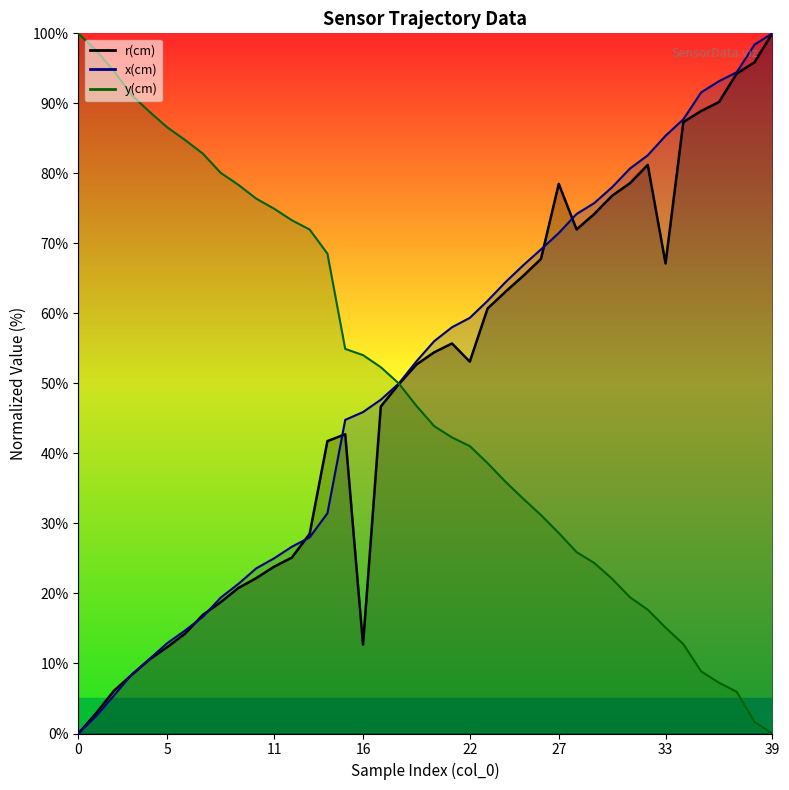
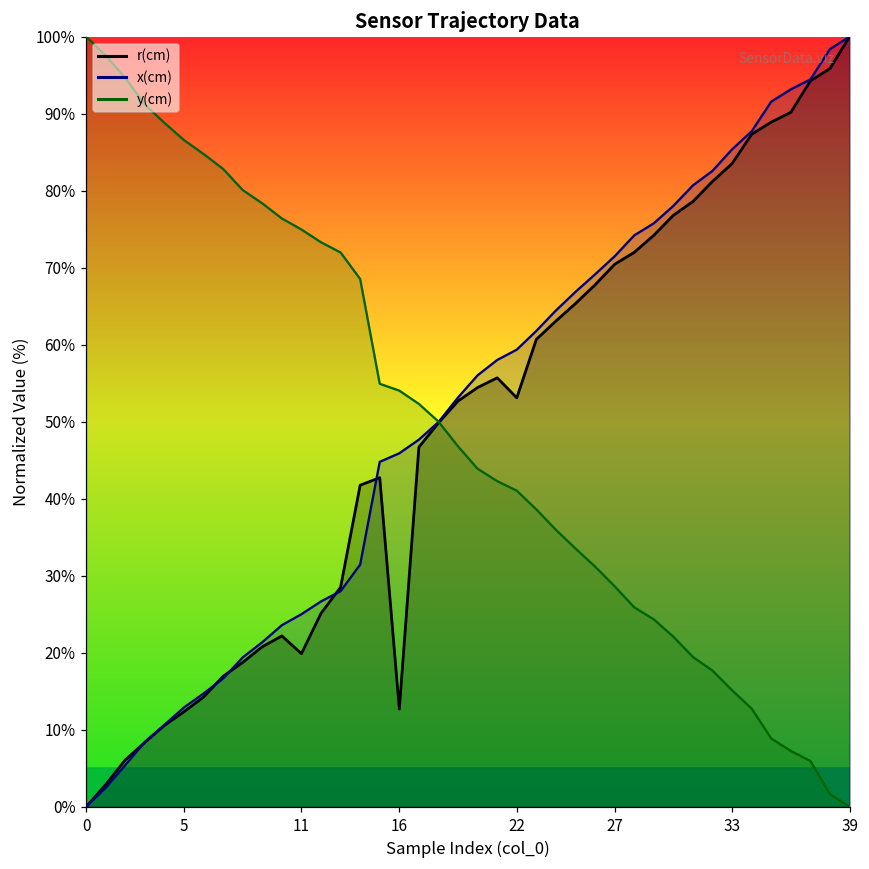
r(cm), 11: 24% -> 20%
r(cm), 27: 79% -> 70%
r(cm), 33: 67% -> 84%
